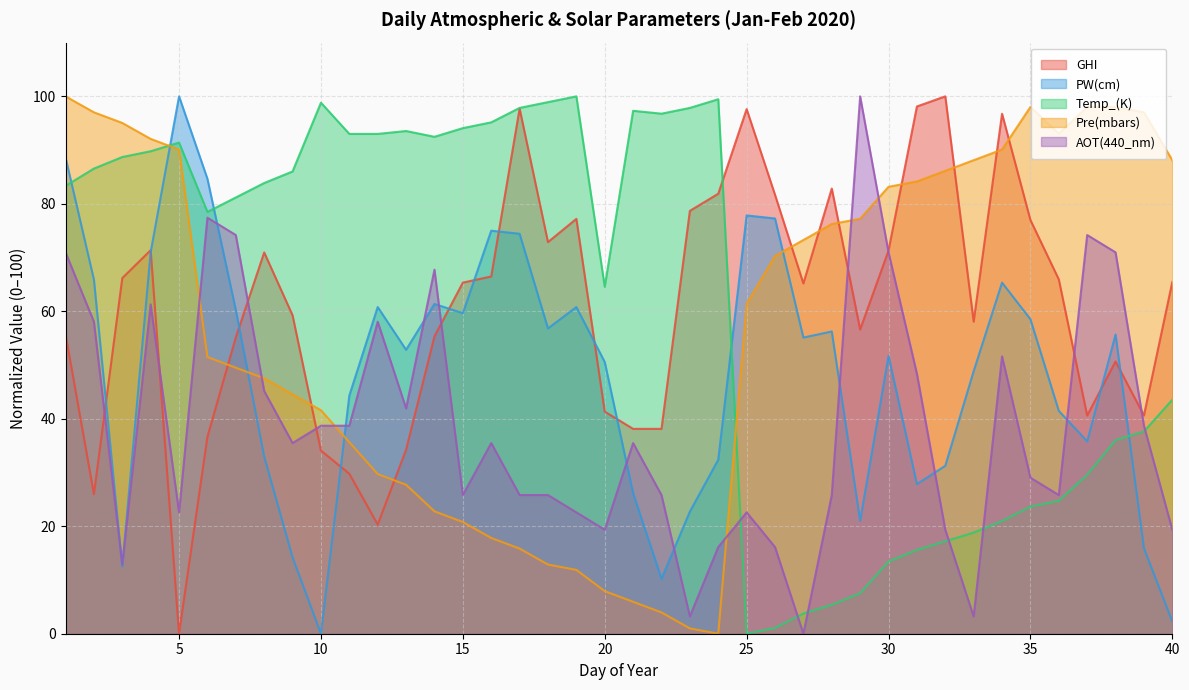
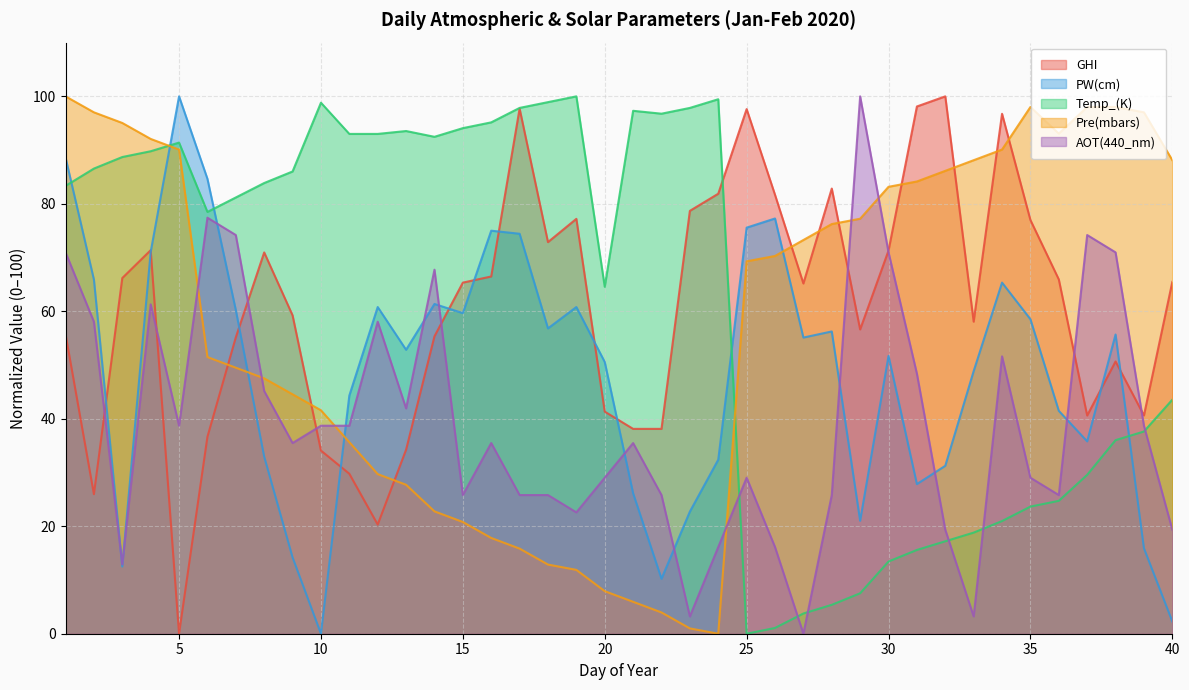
AOT(440_nm), 5: 23 -> 39
AOT(440_nm), 20: 19 -> 29
PW(cm), 25: 78 -> 76
Pre(mbars), 25: 61 -> 69
AOT(440_nm), 25: 23 -> 29
